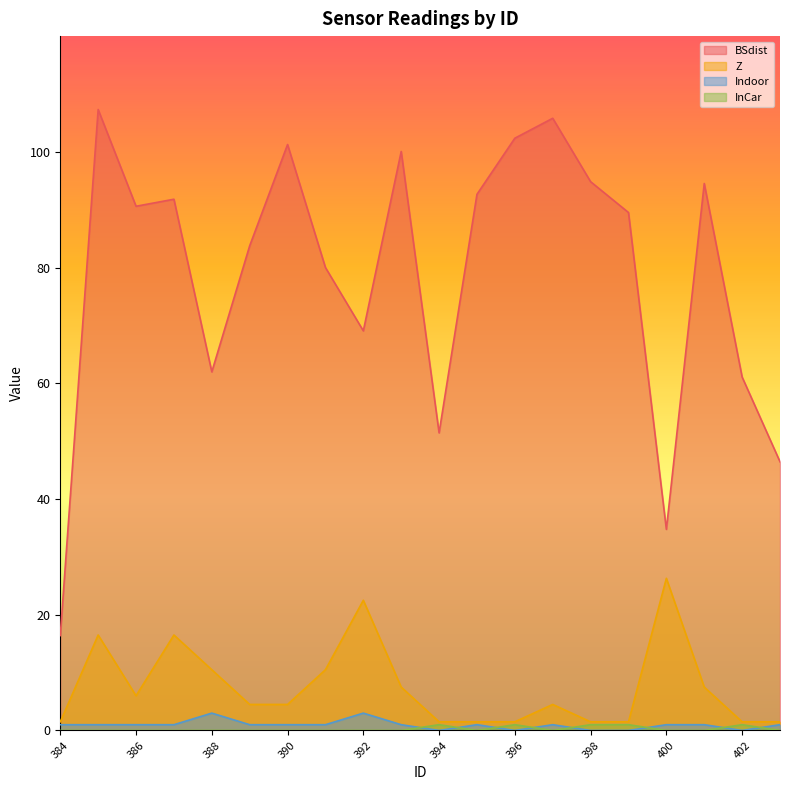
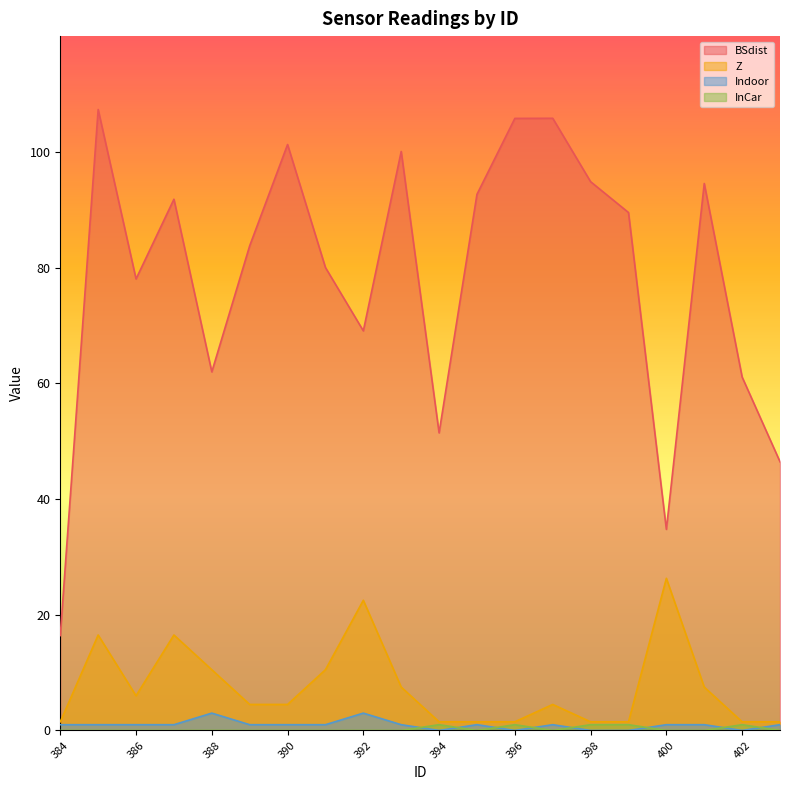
BSdist, 386: 91 -> 78
BSdist, 396: 102 -> 106
